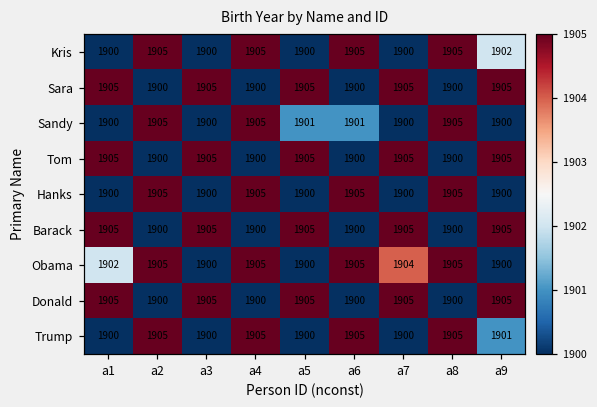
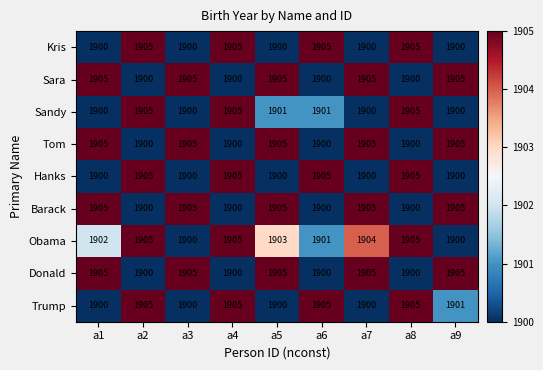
Kris, a9: 1902 -> 1900
Obama, a5: 1900 -> 1903
Obama, a6: 1905 -> 1901
